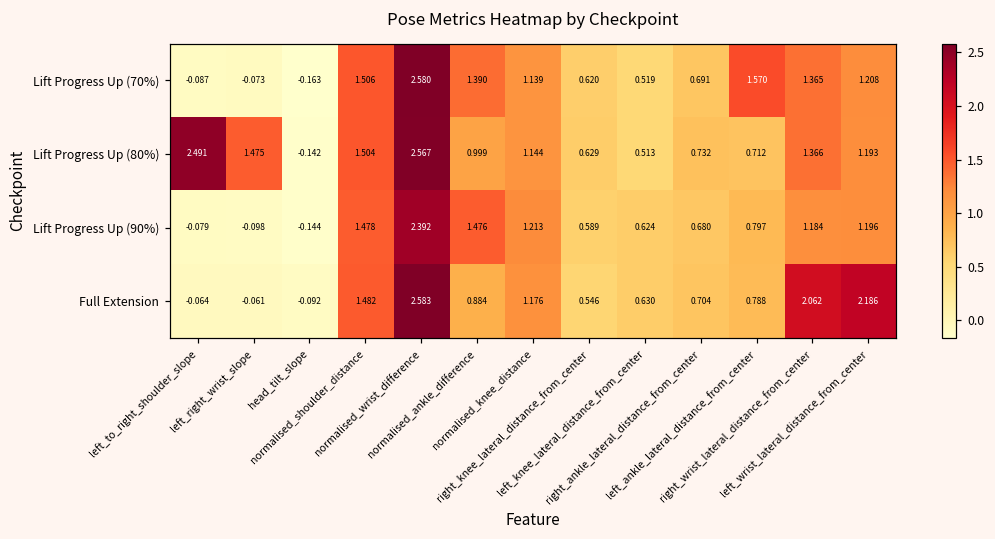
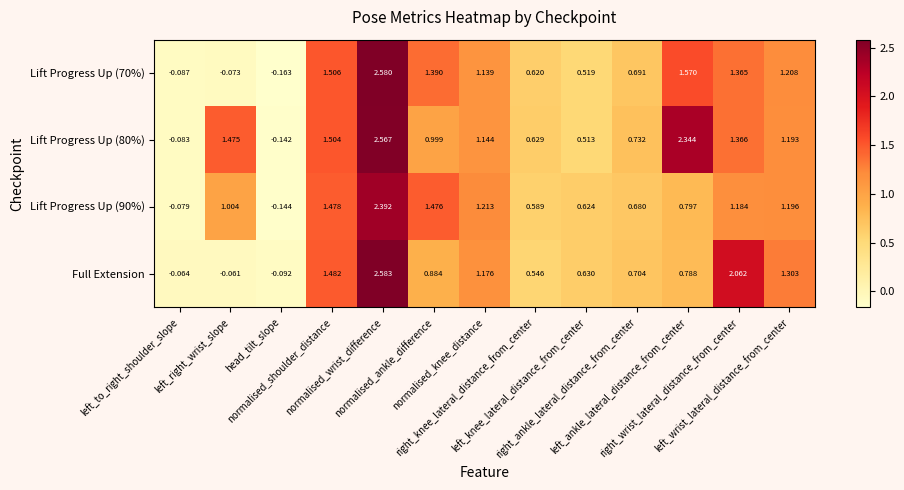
Lift Progress Up (80%), left_to_right_shoulder_slope: 2.491 -> -0.083
Lift Progress Up (80%), left_ankle_lateral_distance_from_center: 0.712 -> 2.344
Lift Progress Up (90%), left_right_wrist_slope: -0.098 -> 1.004
Full Extension, left_wrist_lateral_distance_from_center: 2.186 -> 1.303
